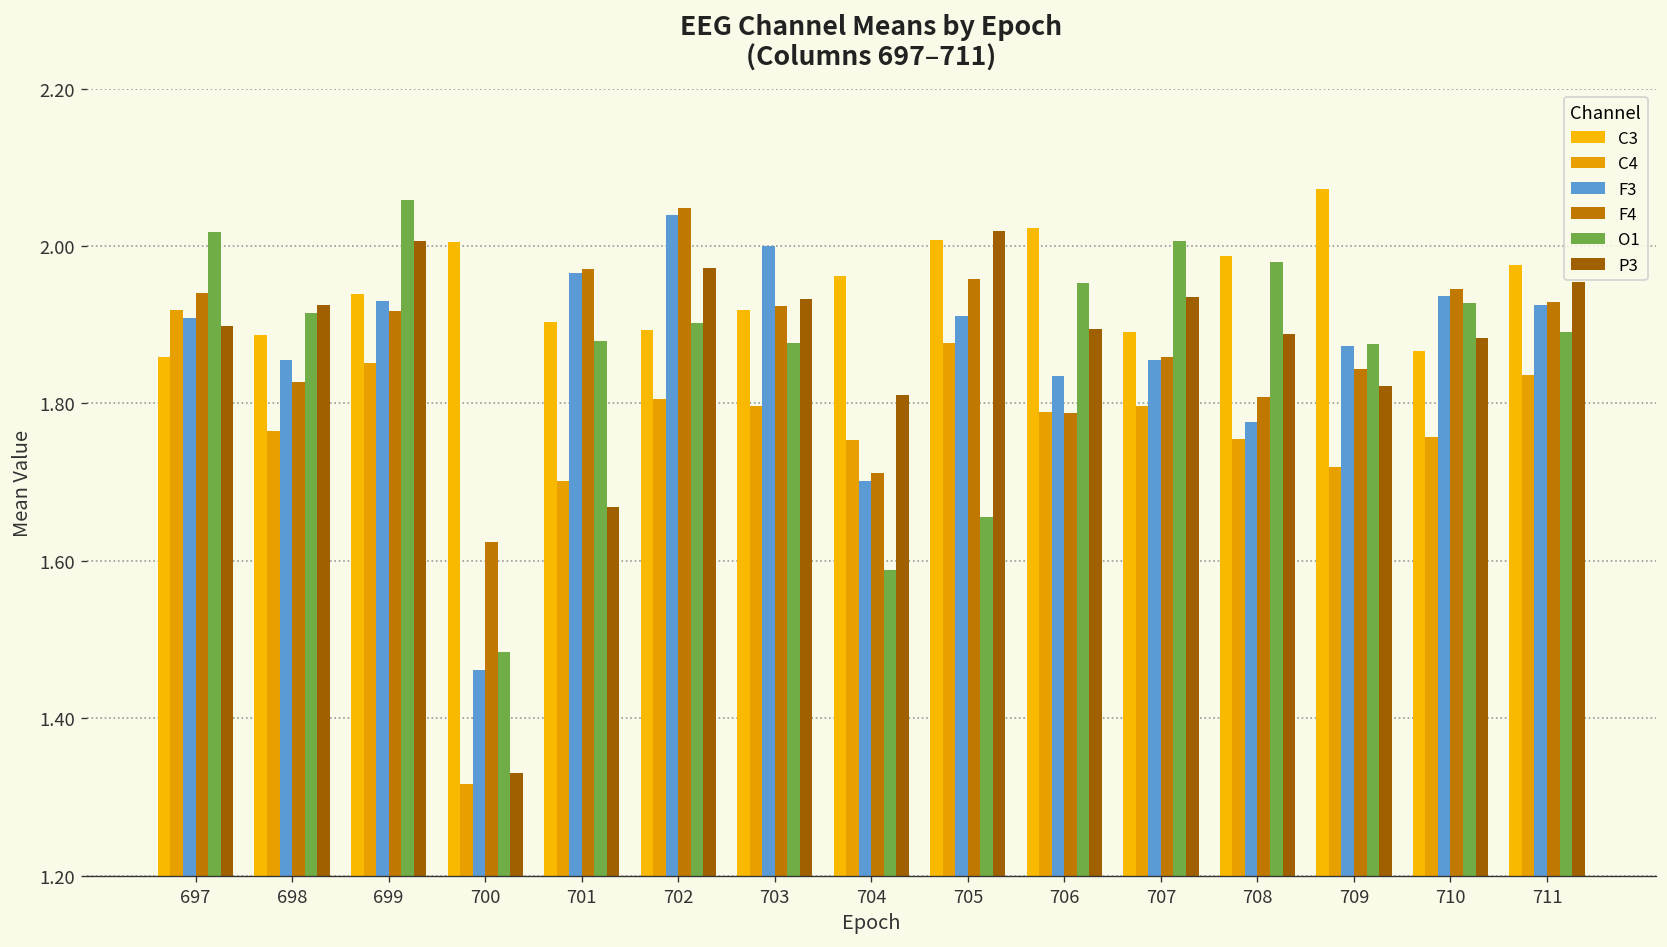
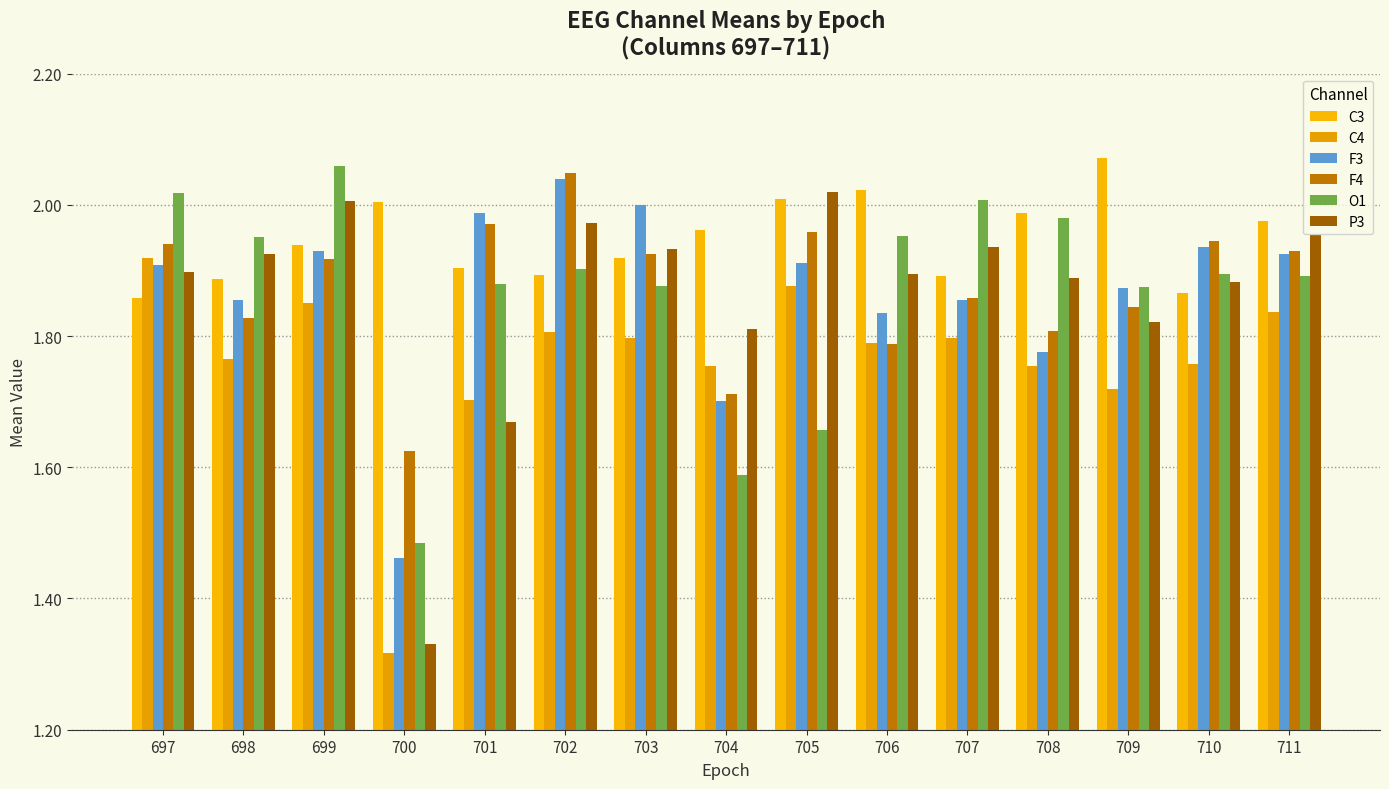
O1, 698: 1.91 -> 1.95
F3, 701: 1.97 -> 1.99
O1, 710: 1.93 -> 1.89
